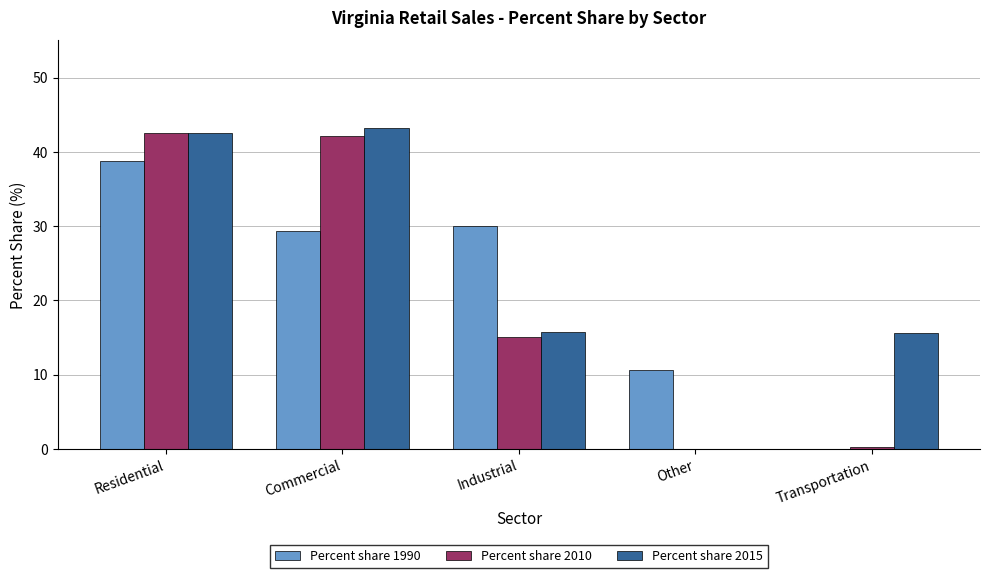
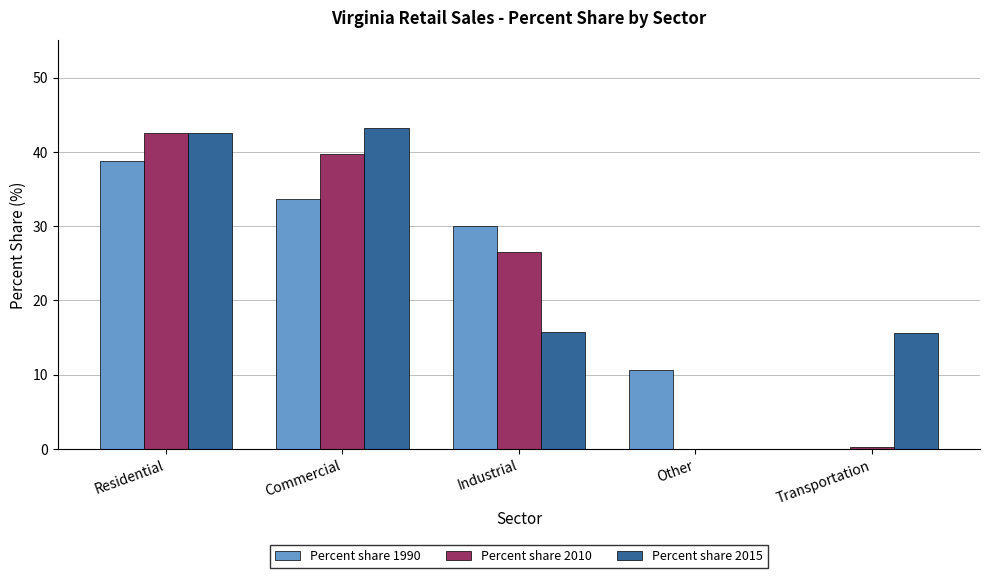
Percent share 1990, Commercial: 29 -> 34
Percent share 2010, Commercial: 42 -> 40
Percent share 2010, Industrial: 15 -> 27
